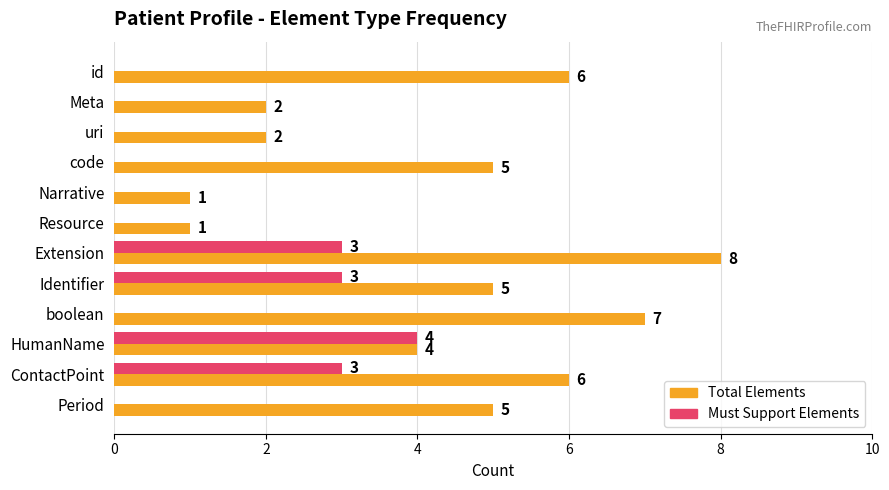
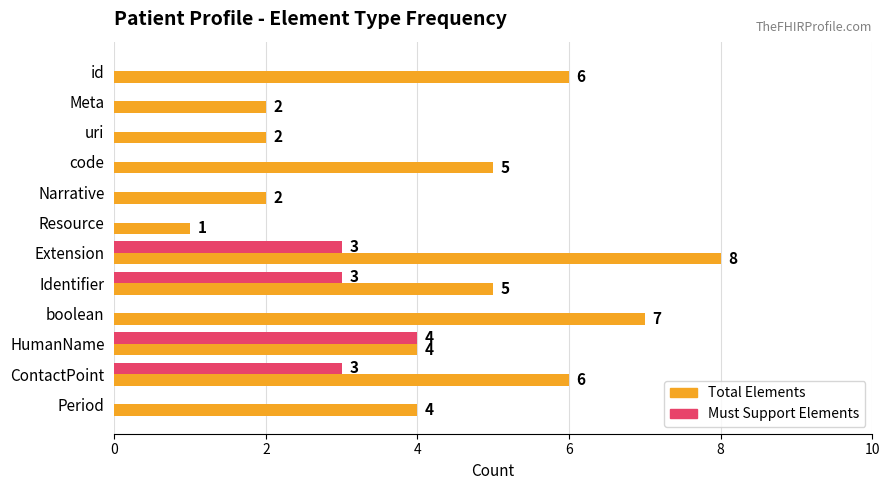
Total Elements, Narrative: 1 -> 2
Total Elements, Period: 5 -> 4
